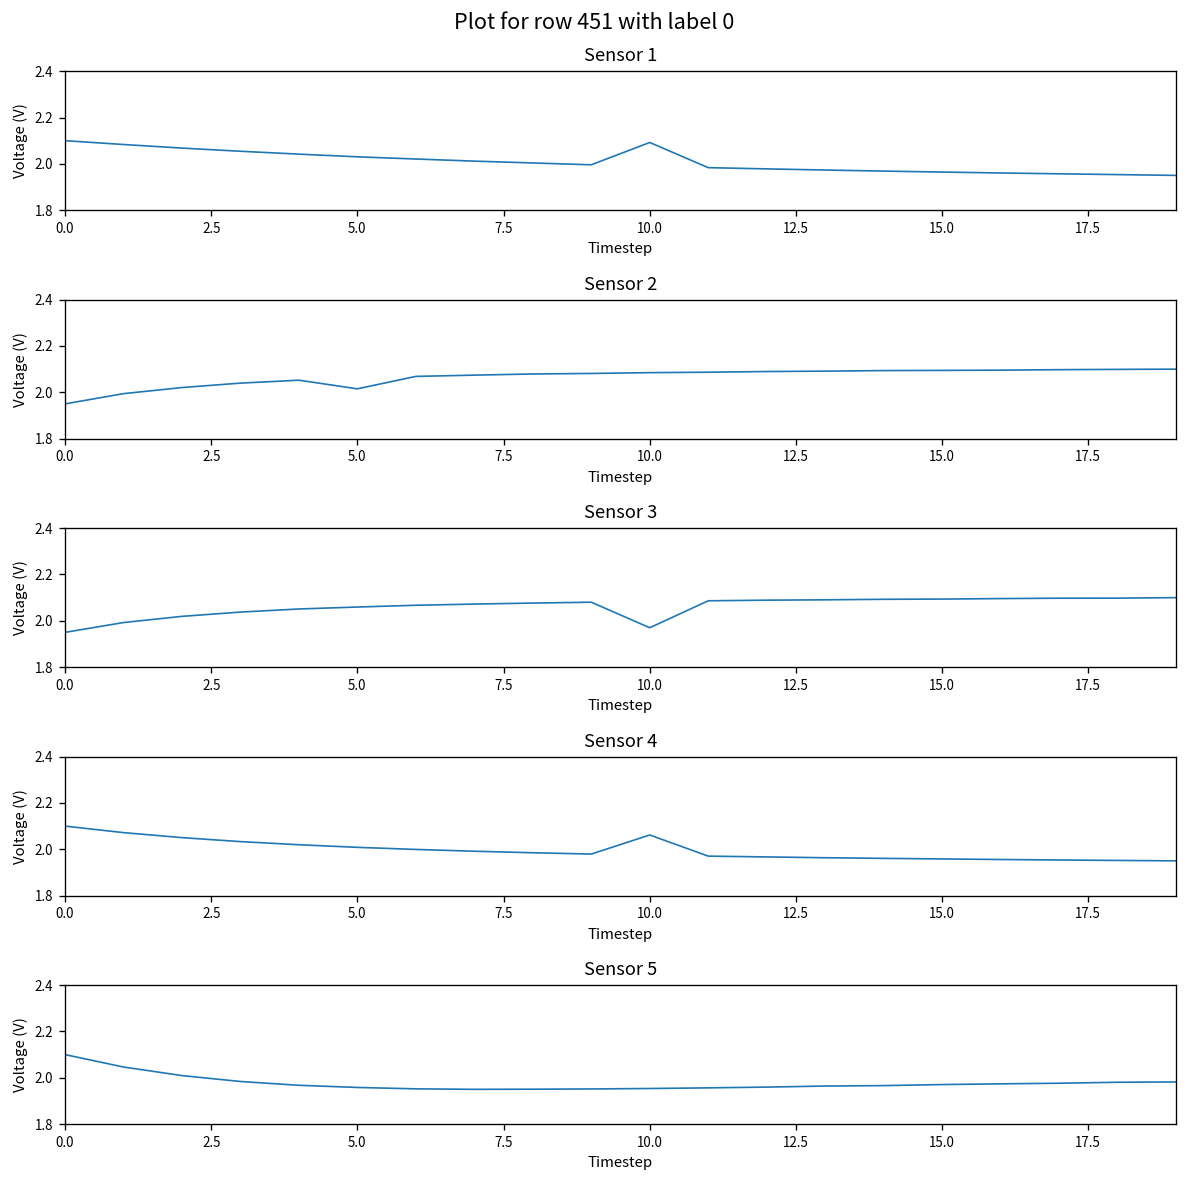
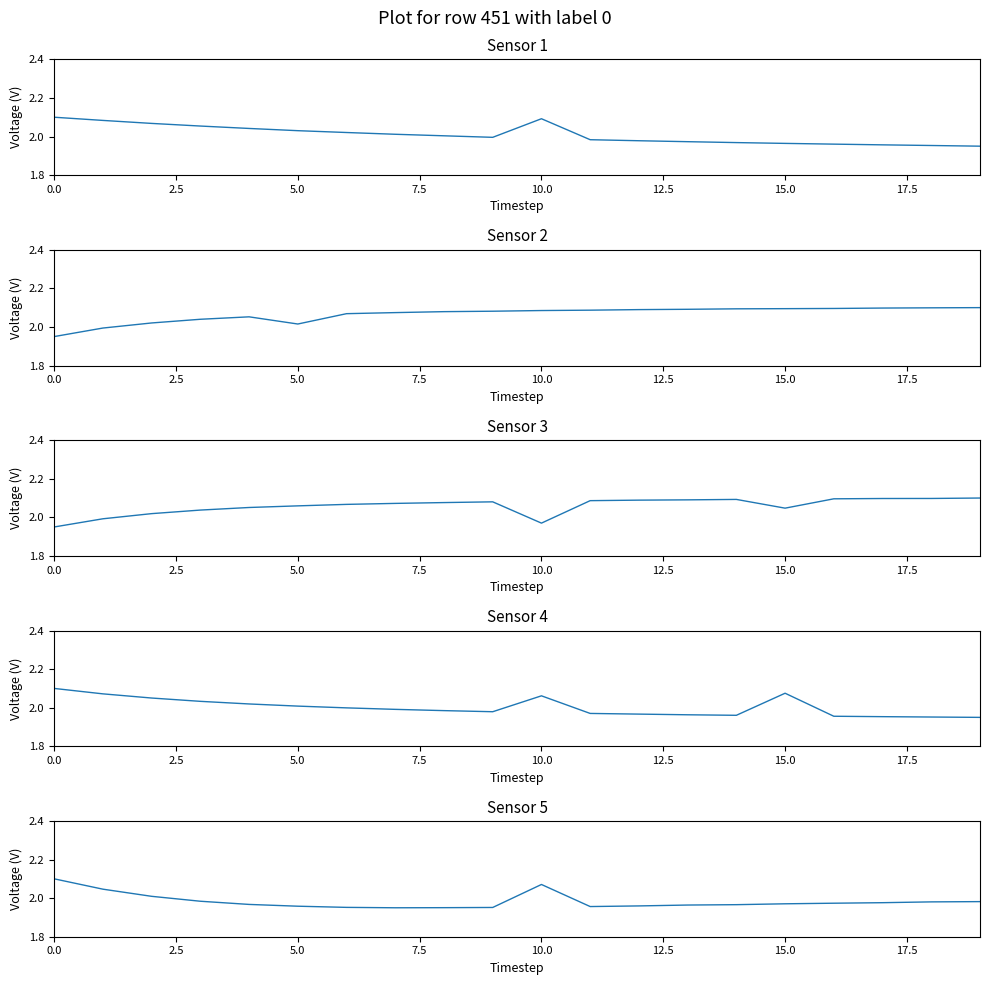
Sensor 3, 15.0: 2.09 -> 2.05
Sensor 4, 15.0: 1.96 -> 2.08
Sensor 5, 10.0: 1.95 -> 2.07
